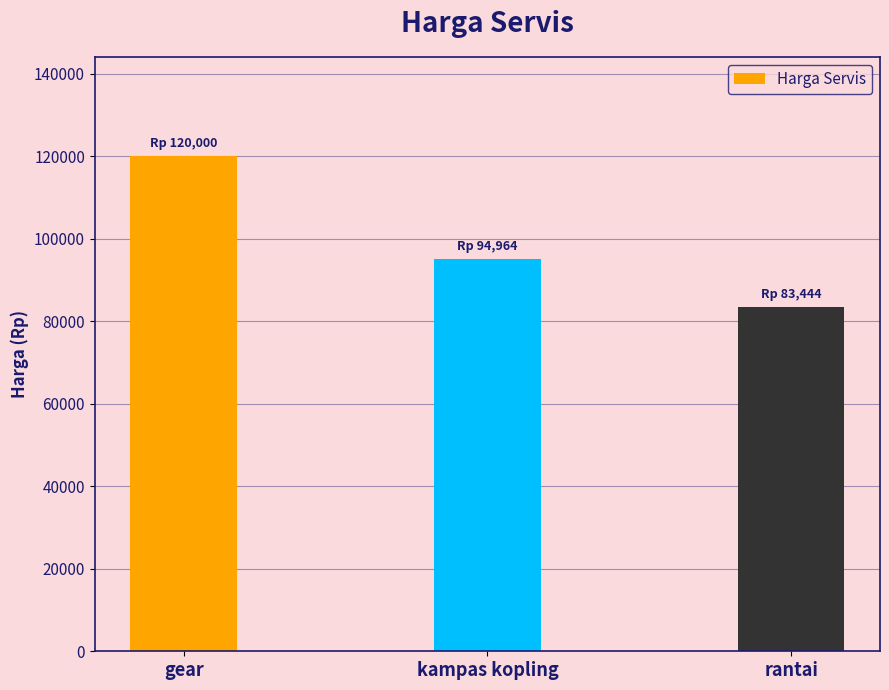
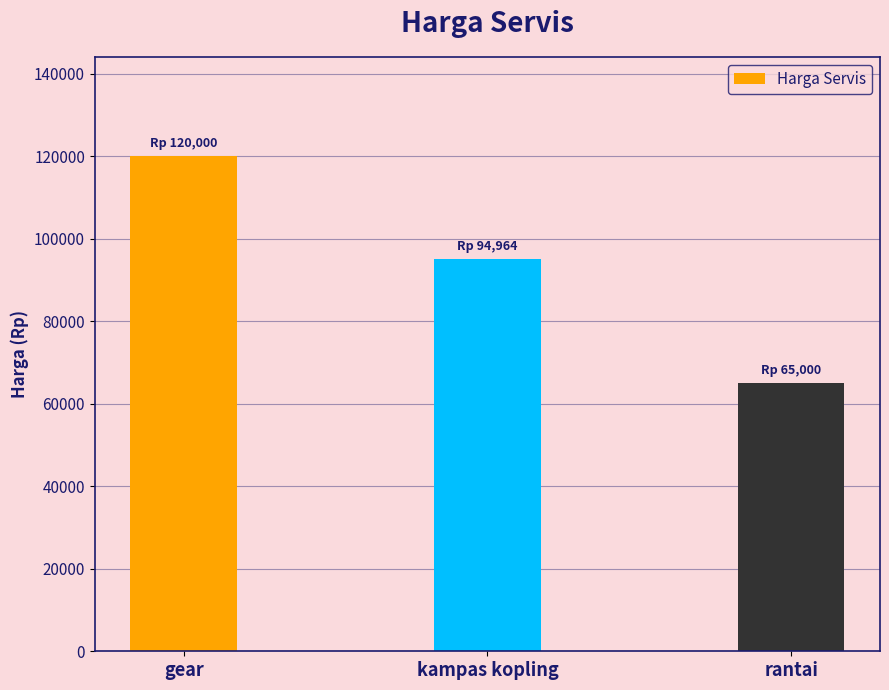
rantai: 83,444 -> 65,000
